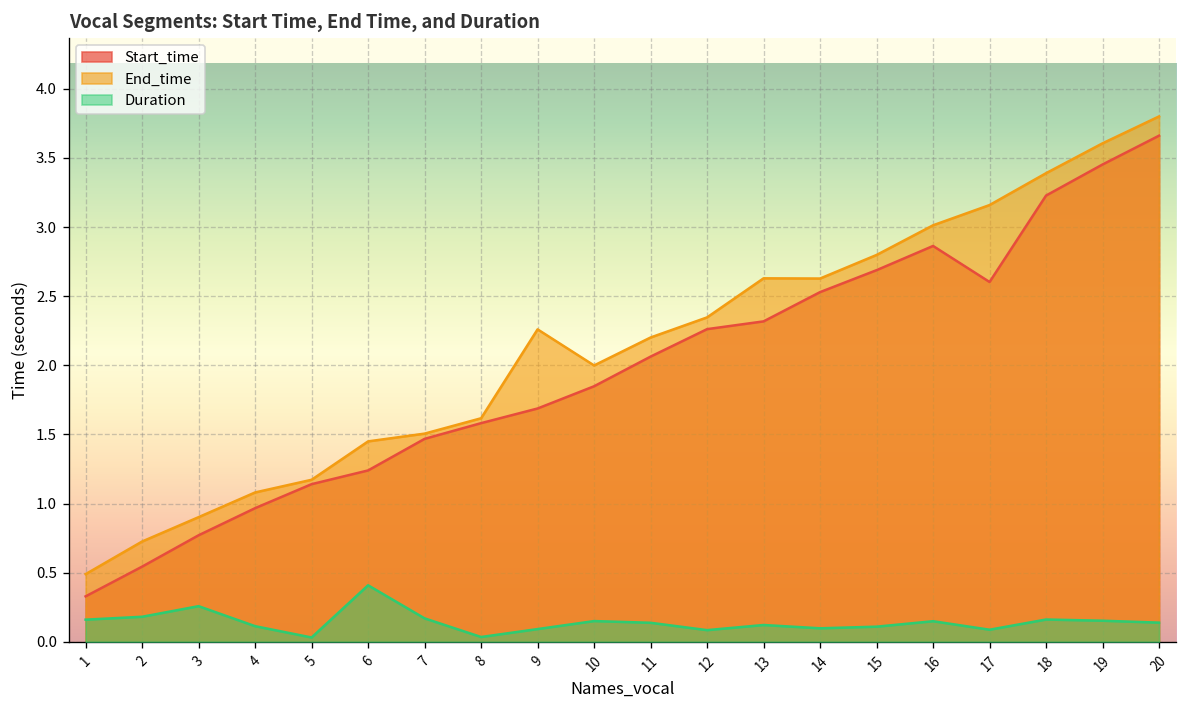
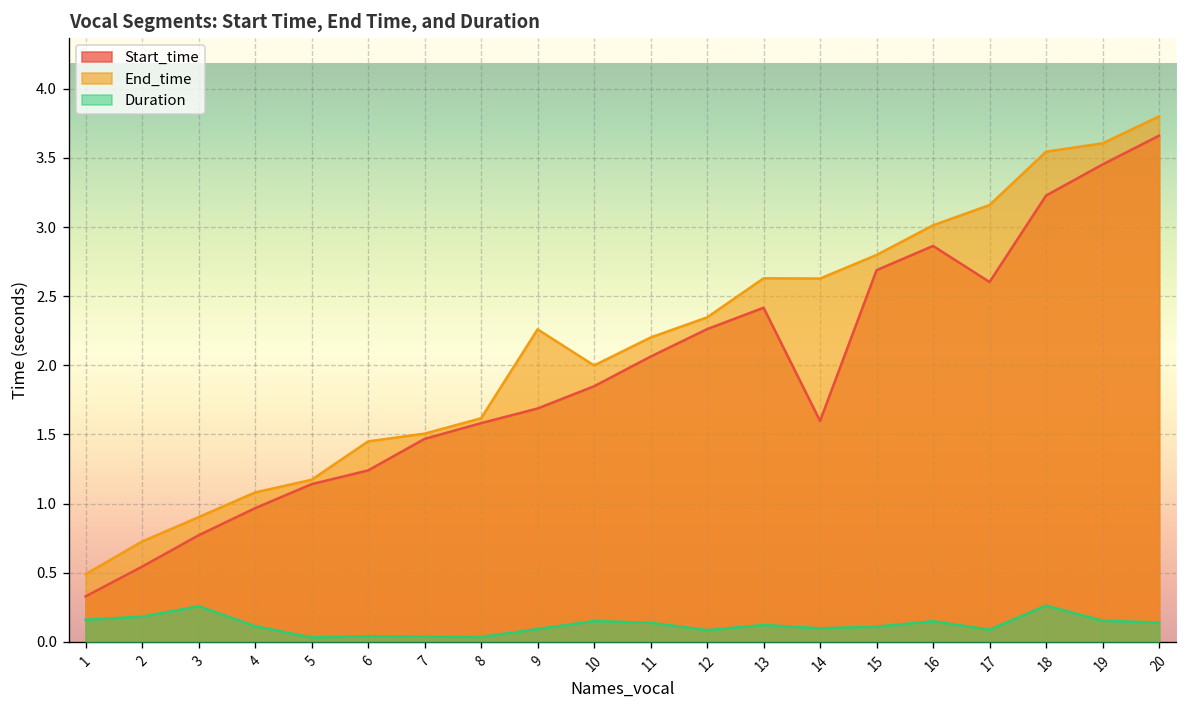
Duration, 6: 0.41 -> 0.04
Duration, 7: 0.17 -> 0.04
Start_time, 13: 2.32 -> 2.42
Start_time, 14: 2.53 -> 1.60
End_time, 18: 3.39 -> 3.55
Duration, 18: 0.16 -> 0.26
